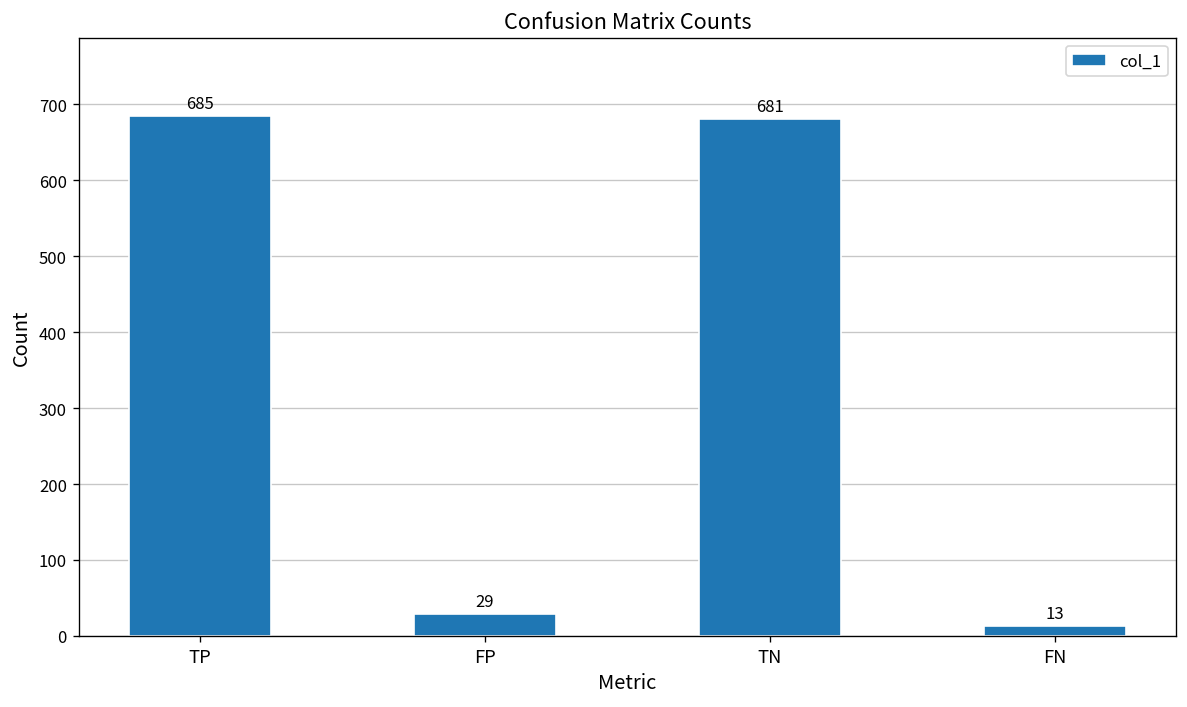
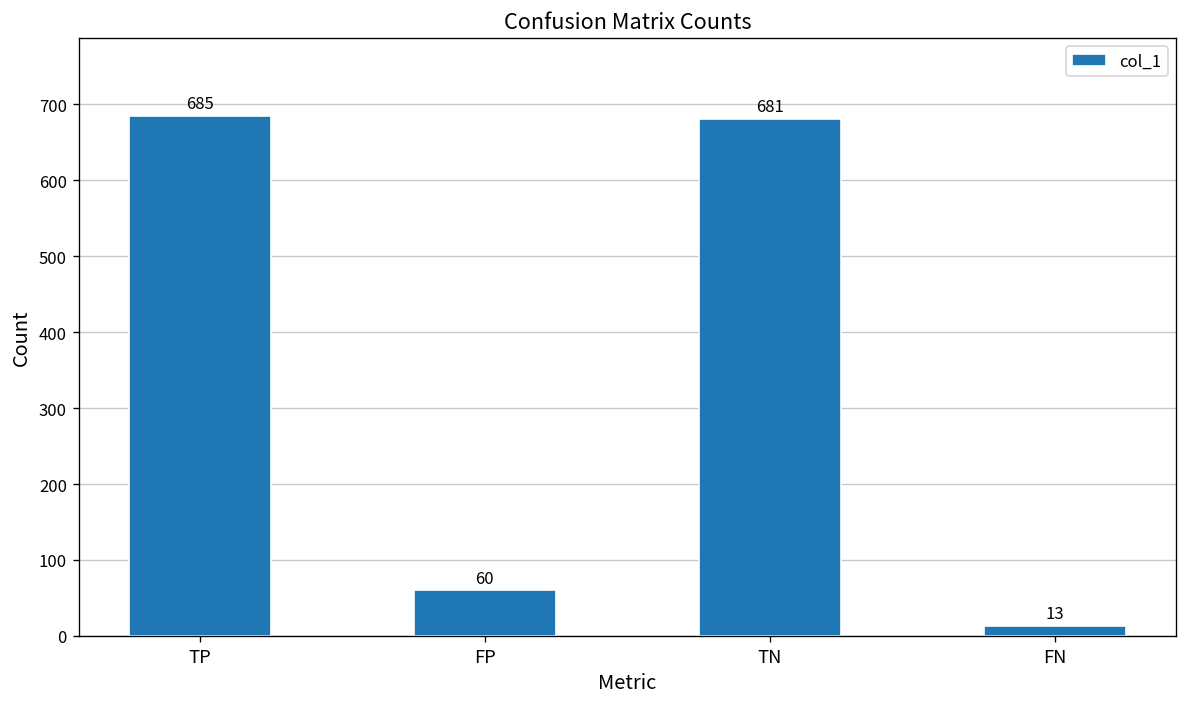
FP: 29 -> 60
